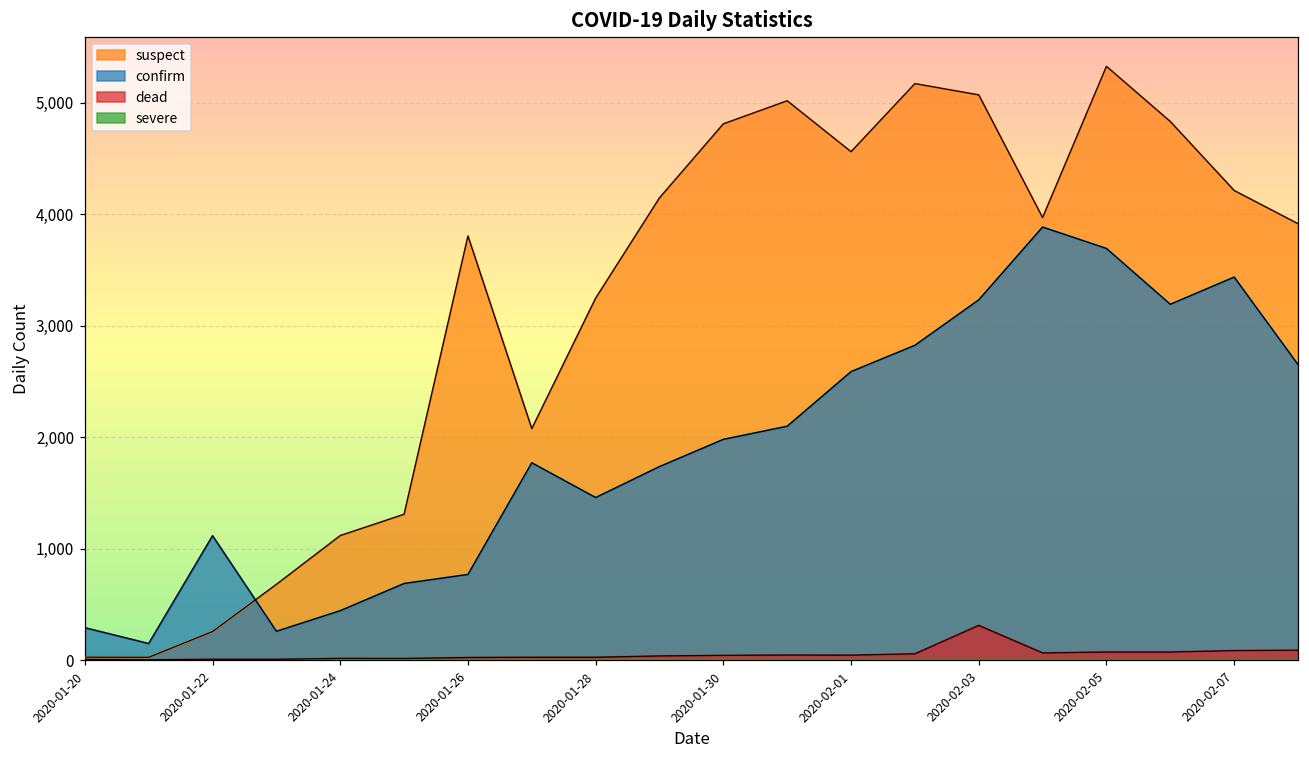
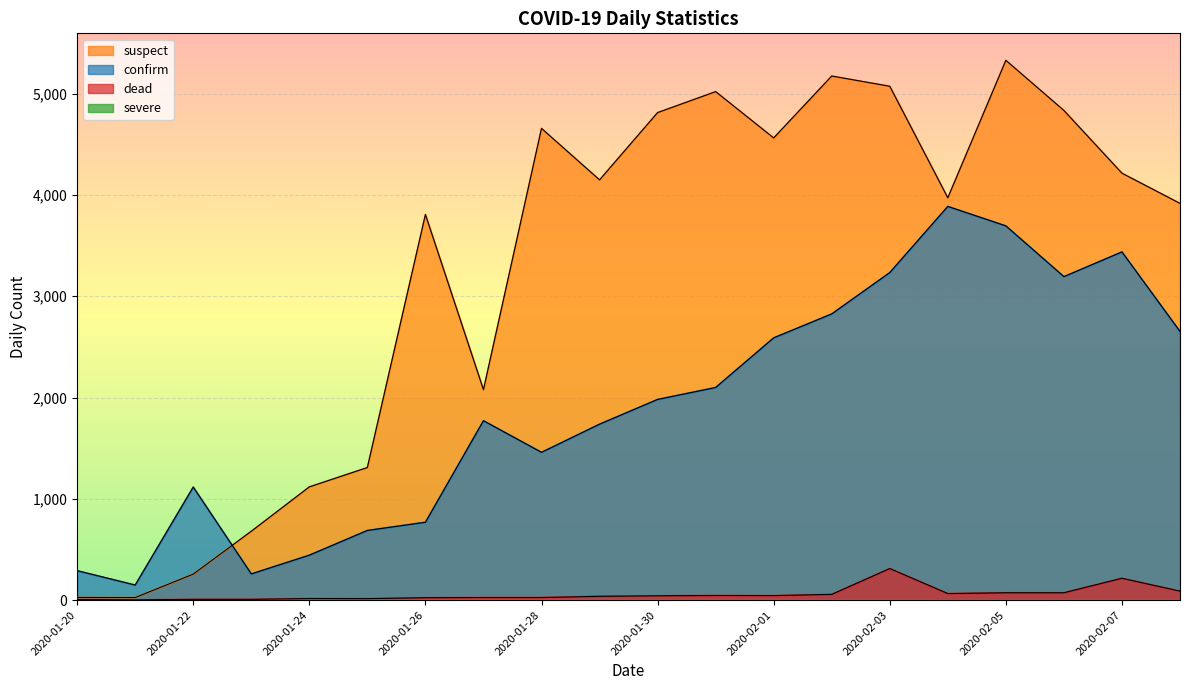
suspect, 2020-01-28: 3,250 -> 4,660
dead, 2020-02-07: 90 -> 220
